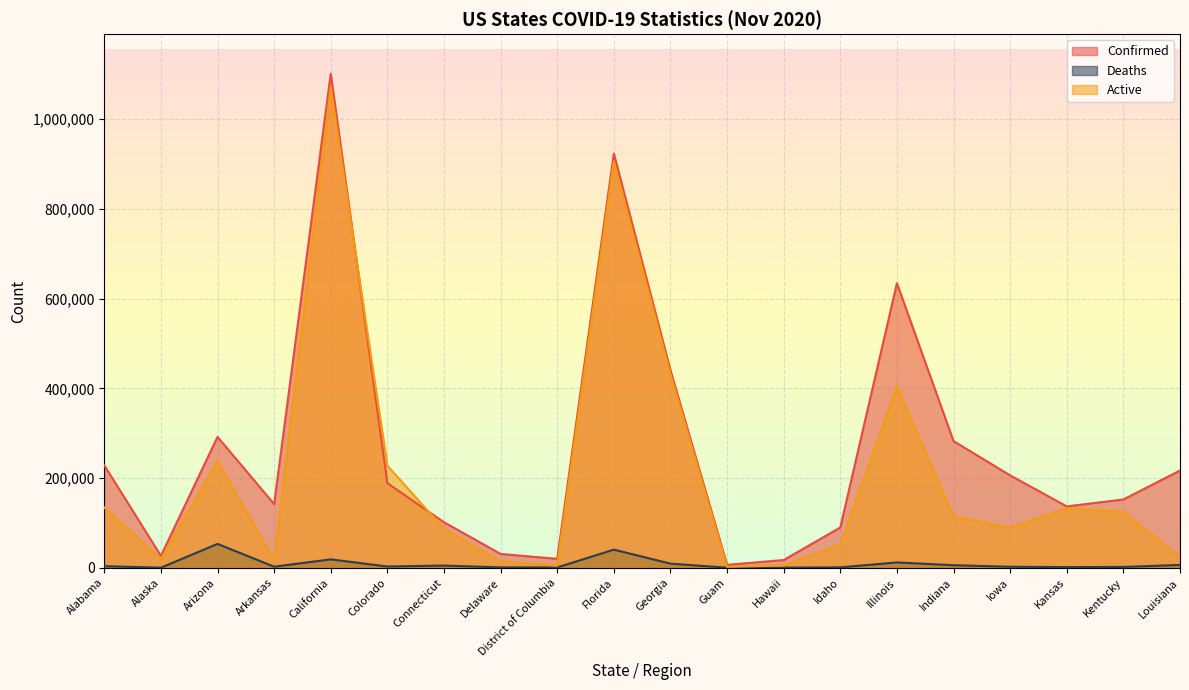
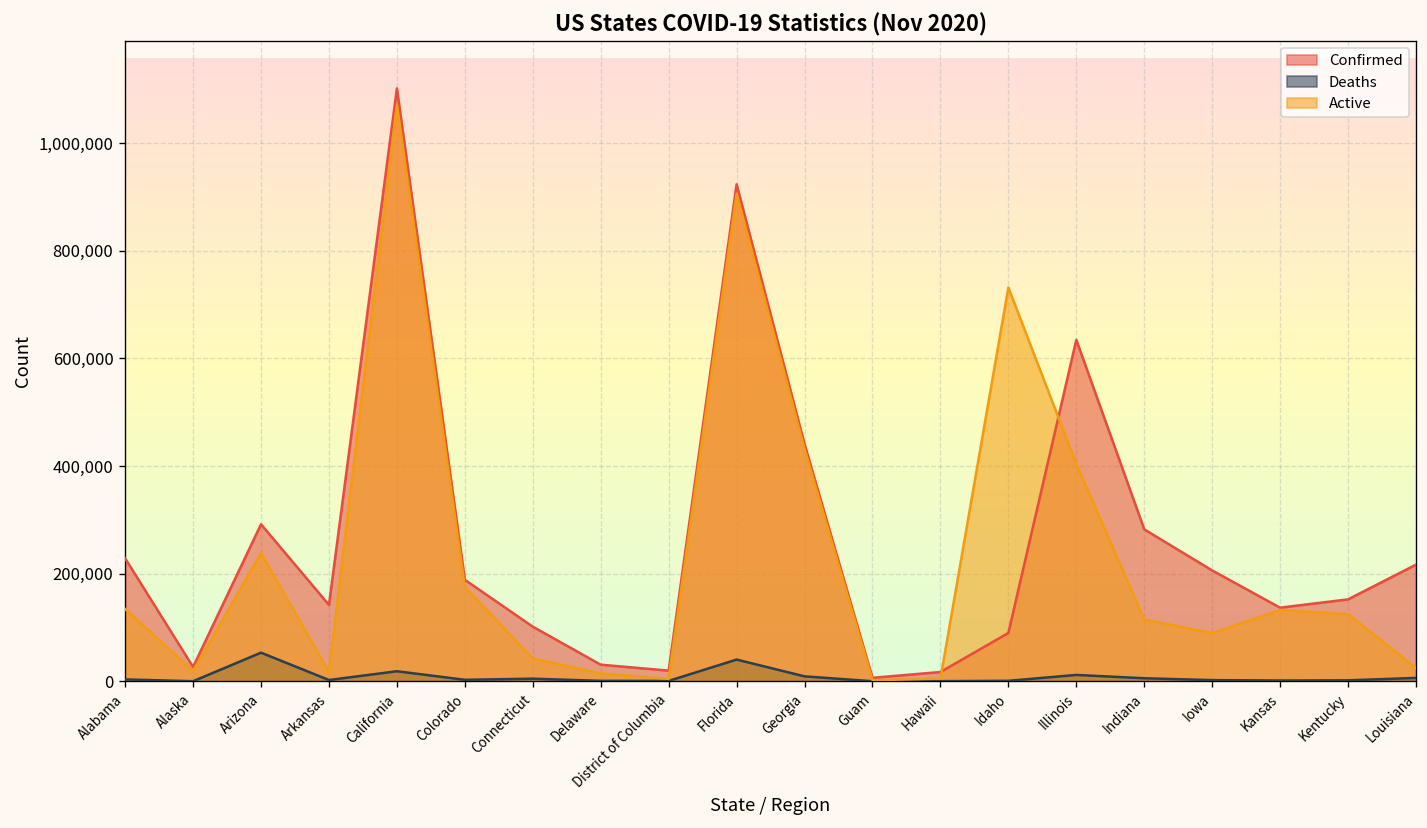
Active, Colorado: 230,000 -> 180,000
Active, Connecticut: 90,000 -> 40,000
Active, Idaho: 50,000 -> 730,000
